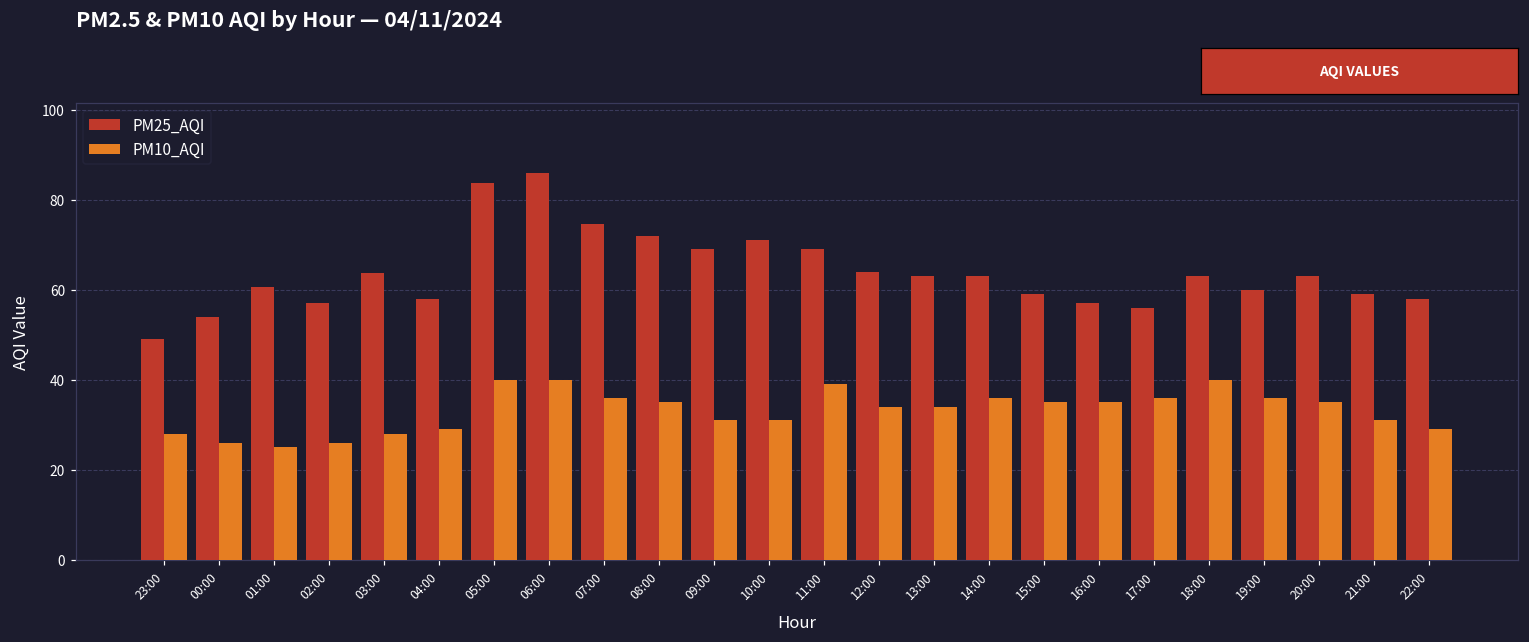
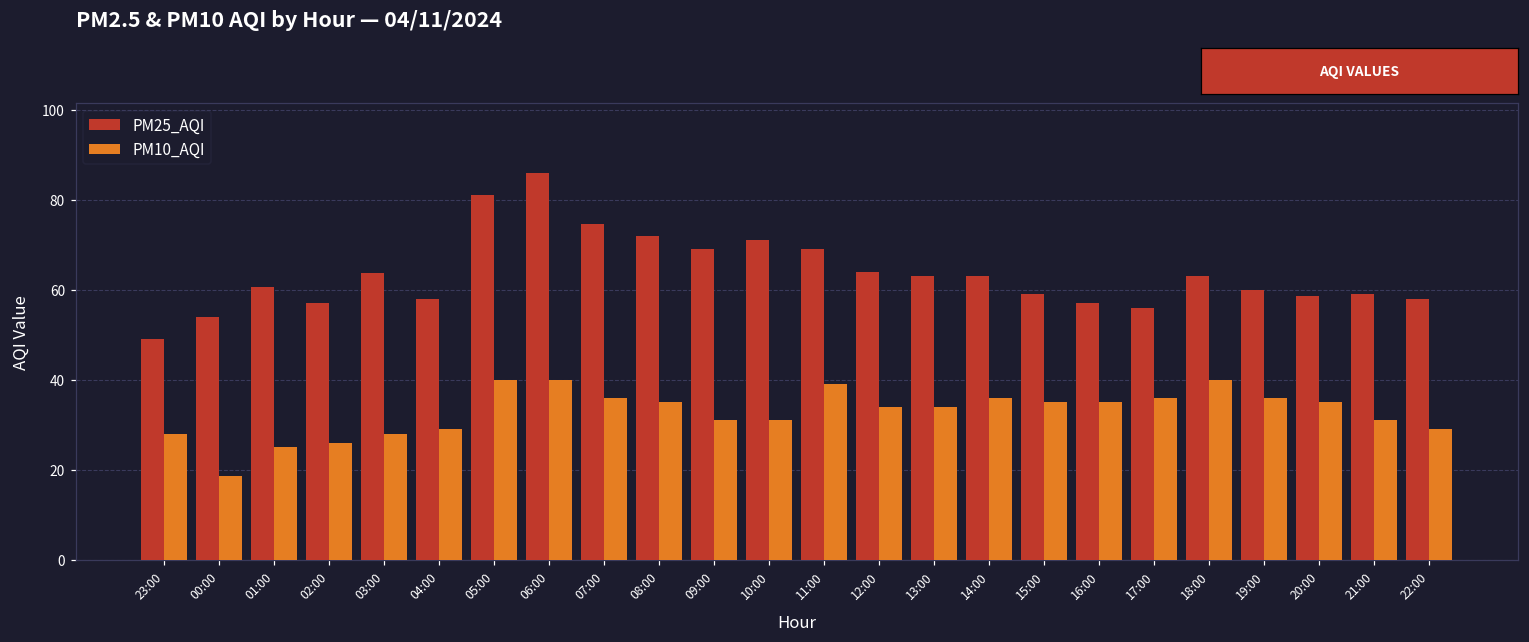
PM10_AQI, 00:00: 26 -> 19
PM25_AQI, 05:00: 84 -> 81
PM25_AQI, 20:00: 63 -> 59
